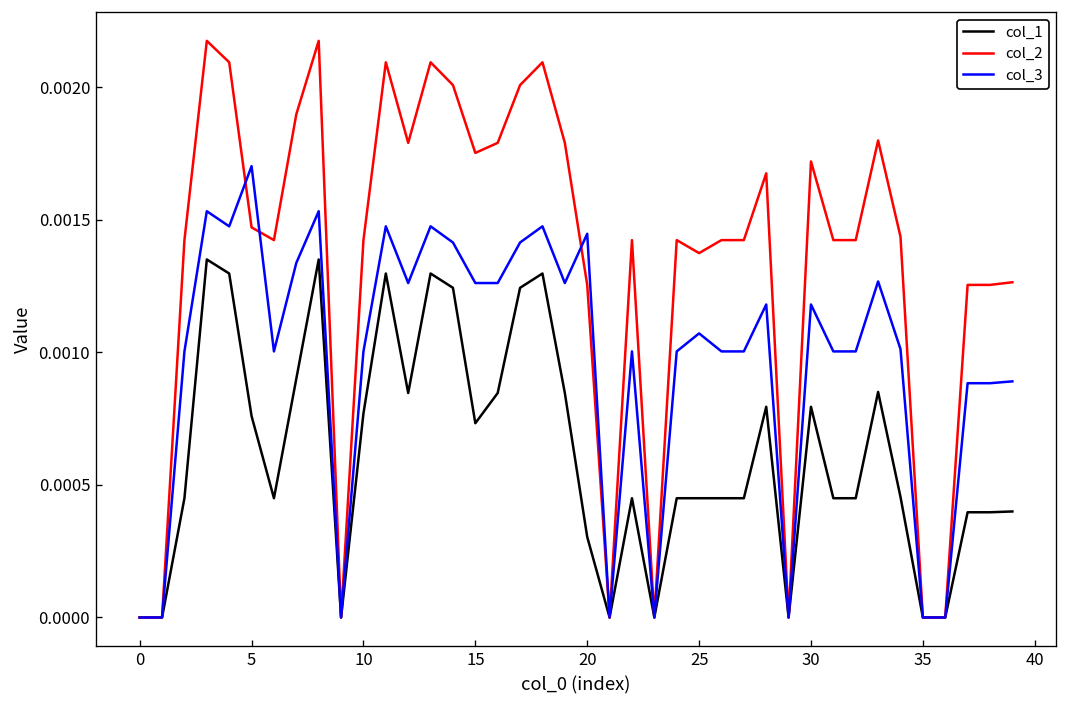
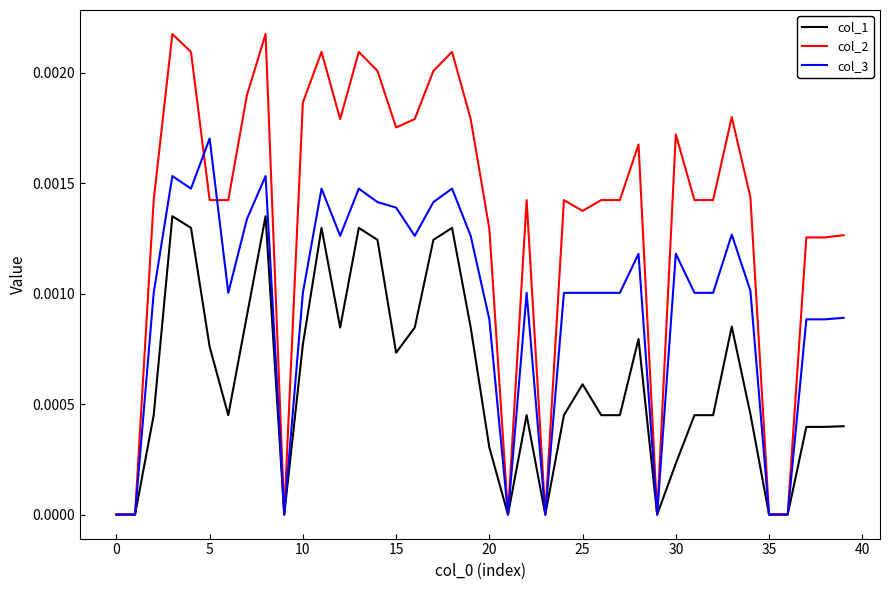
col_2, 5: 0.00147 -> 0.00142
col_2, 10: 0.00142 -> 0.00187
col_3, 15: 0.00126 -> 0.00139
col_2, 20: 0.00126 -> 0.00129
col_3, 20: 0.00145 -> 0.00088
col_1, 25: 0.00045 -> 0.00059
col_3, 25: 0.00107 -> 0.00100
col_1, 30: 0.00080 -> 0.00023
